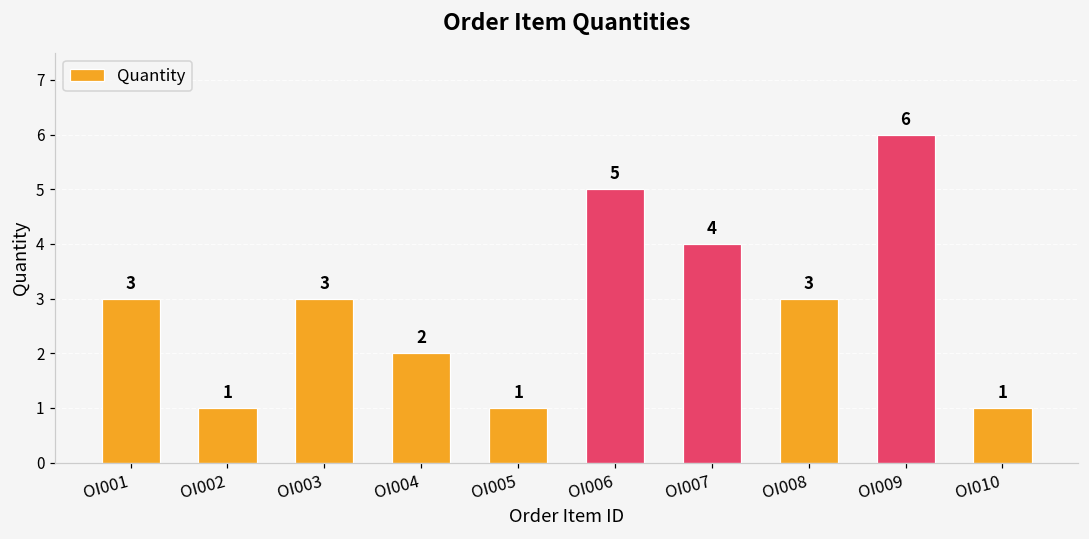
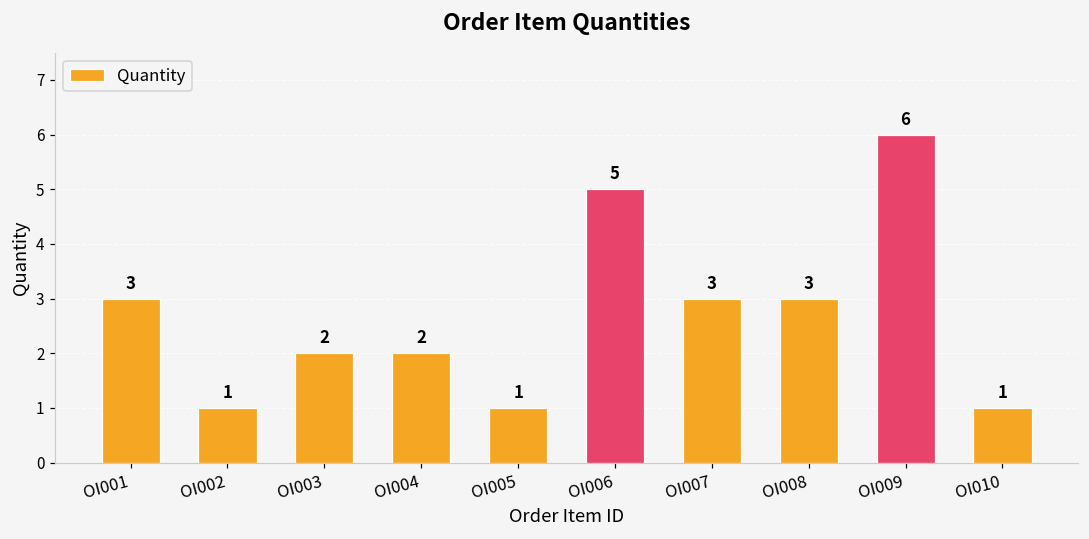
OI003: 3 -> 2
OI007: 4 -> 3
